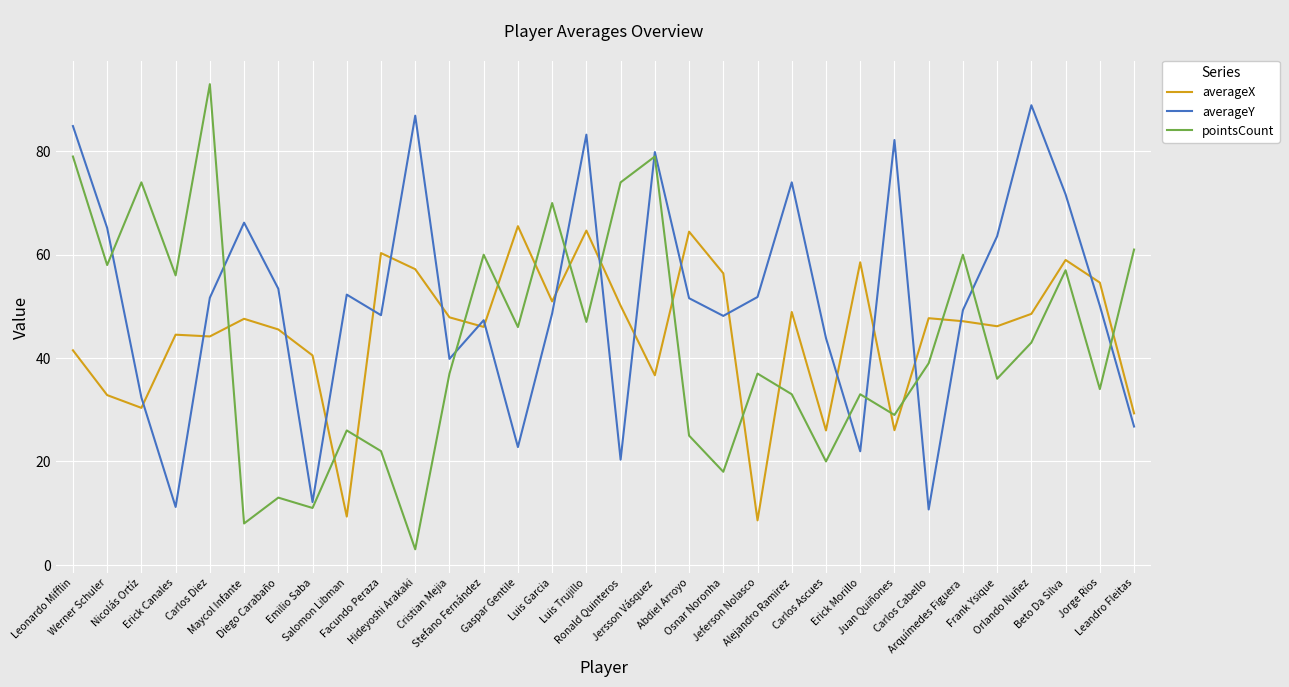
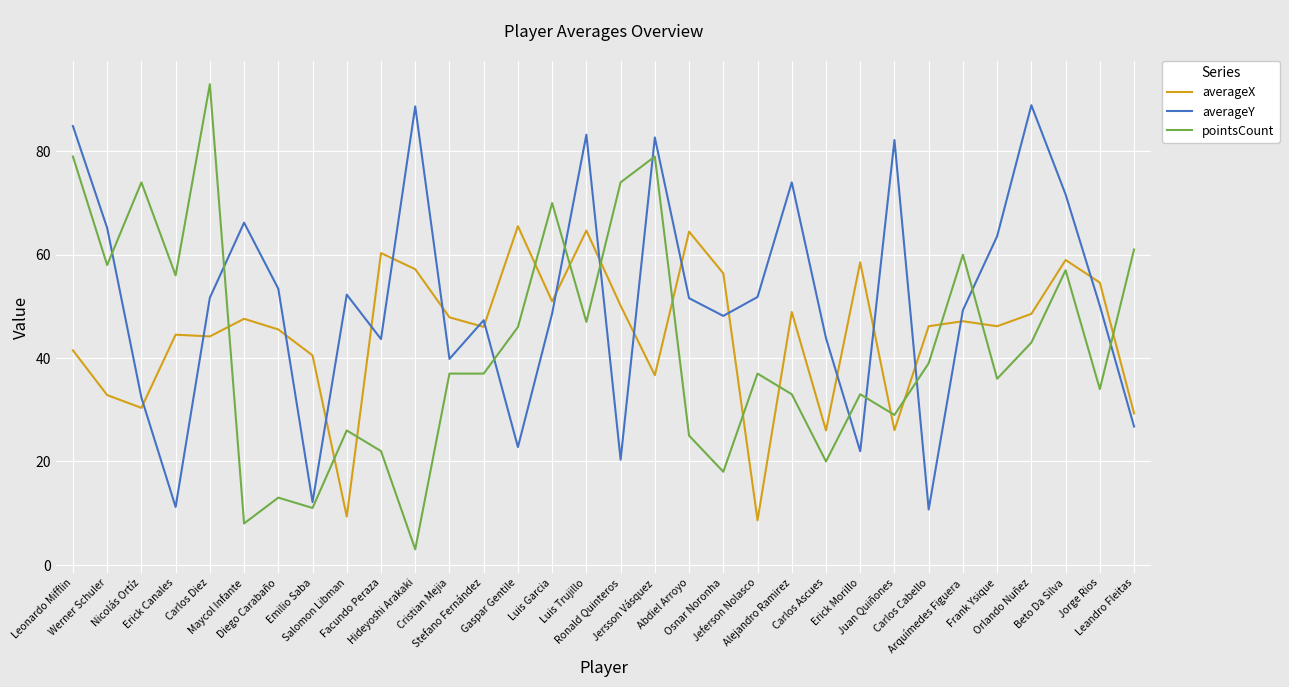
averageY, Facundo Peraza: 48 -> 44
averageY, Hideyoshi Arakaki: 87 -> 89
pointsCount, Stefano Fernández: 60 -> 37
averageY, Jersson Vásquez: 80 -> 83
averageX, Carlos Cabello: 48 -> 46
